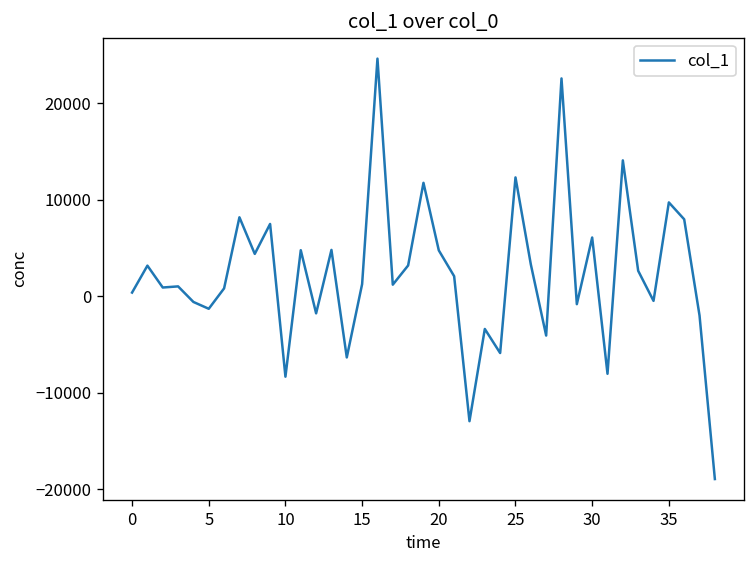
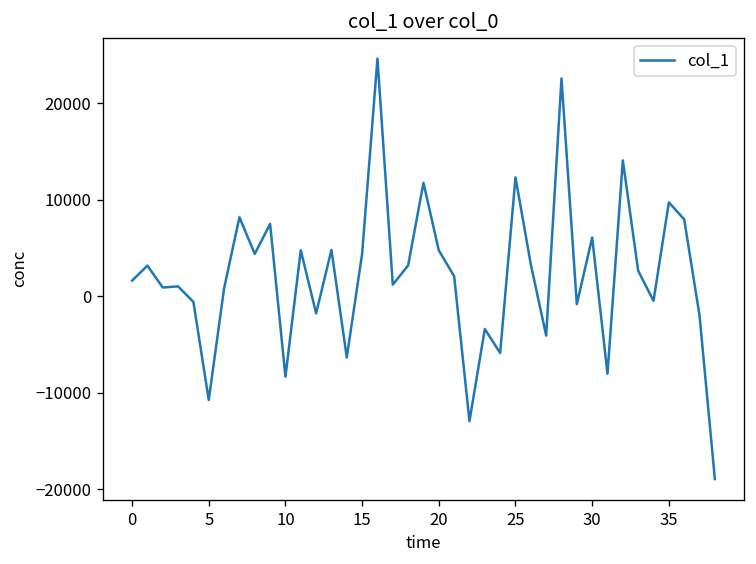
0: 0 -> 2000
5: -1000 -> -11000
15: 1000 -> 4000
